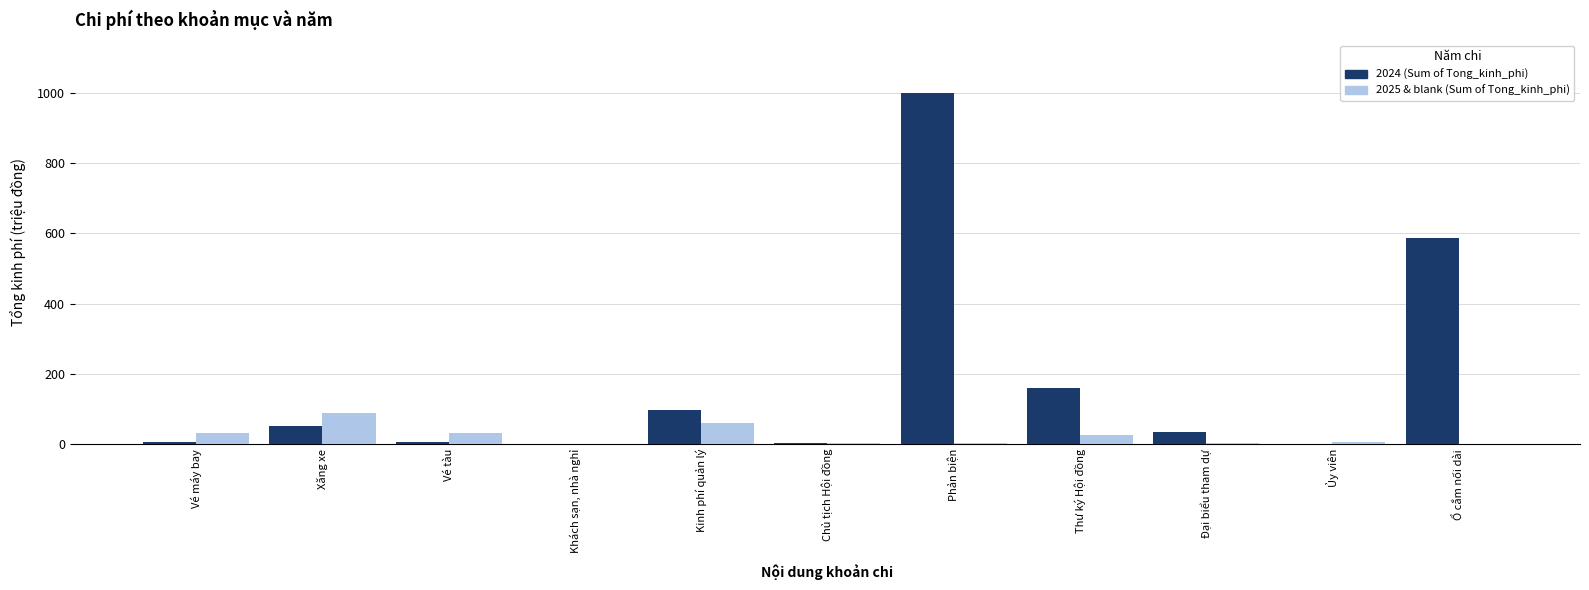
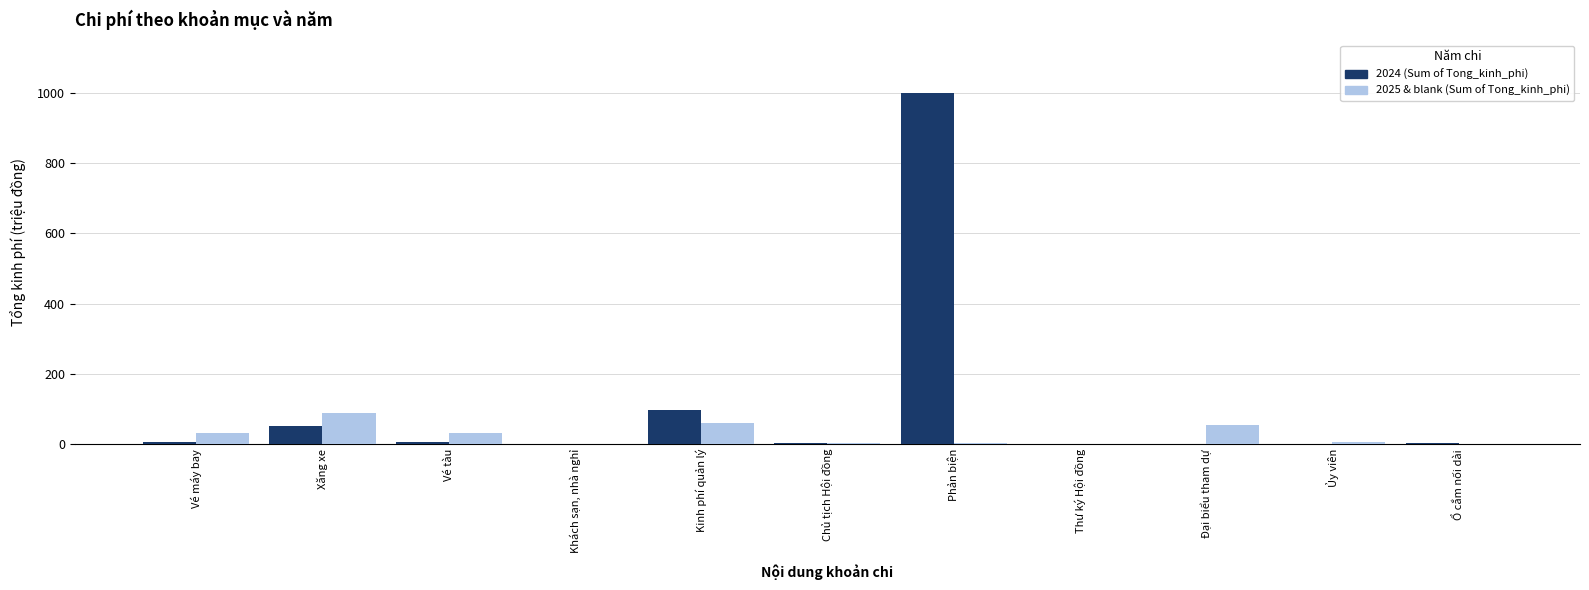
2024 (Sum of Tong_kinh_phi), Thư ký Hội đồng: 160 -> 0
2025 & blank (Sum of Tong_kinh_phi), Thư ký Hội đồng: 30 -> 0
2024 (Sum of Tong_kinh_phi), Đại biểu tham dự: 30 -> 0
2025 & blank (Sum of Tong_kinh_phi), Đại biểu tham dự: 0 -> 60
2024 (Sum of Tong_kinh_phi), Ổ cắm nối dài: 590 -> 0
